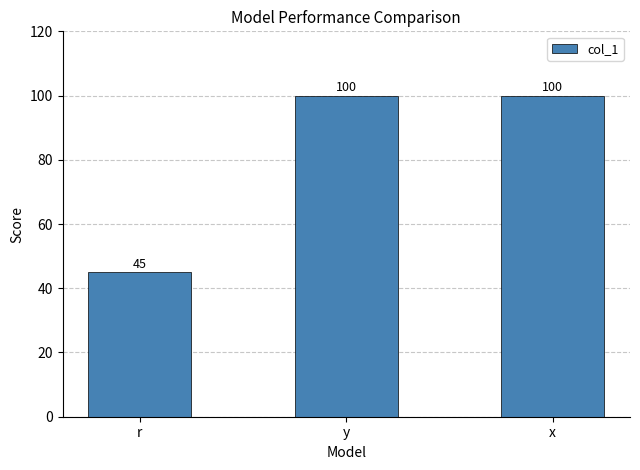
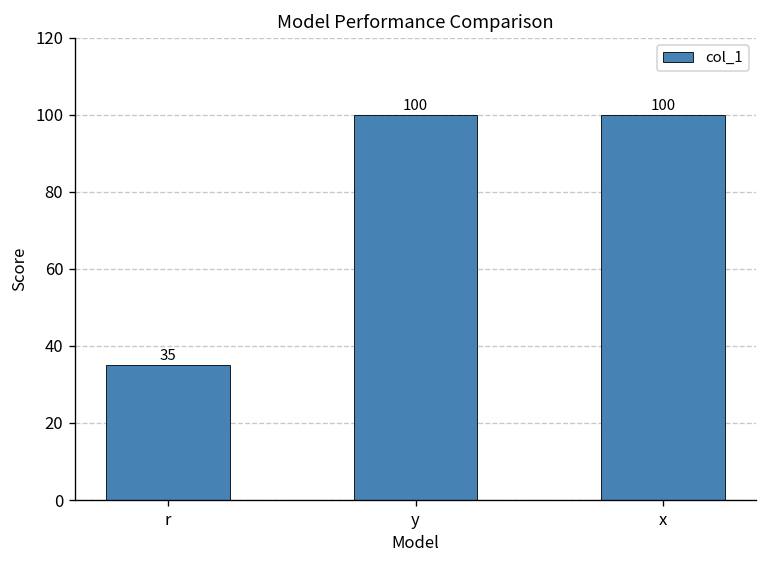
r: 45 -> 35
